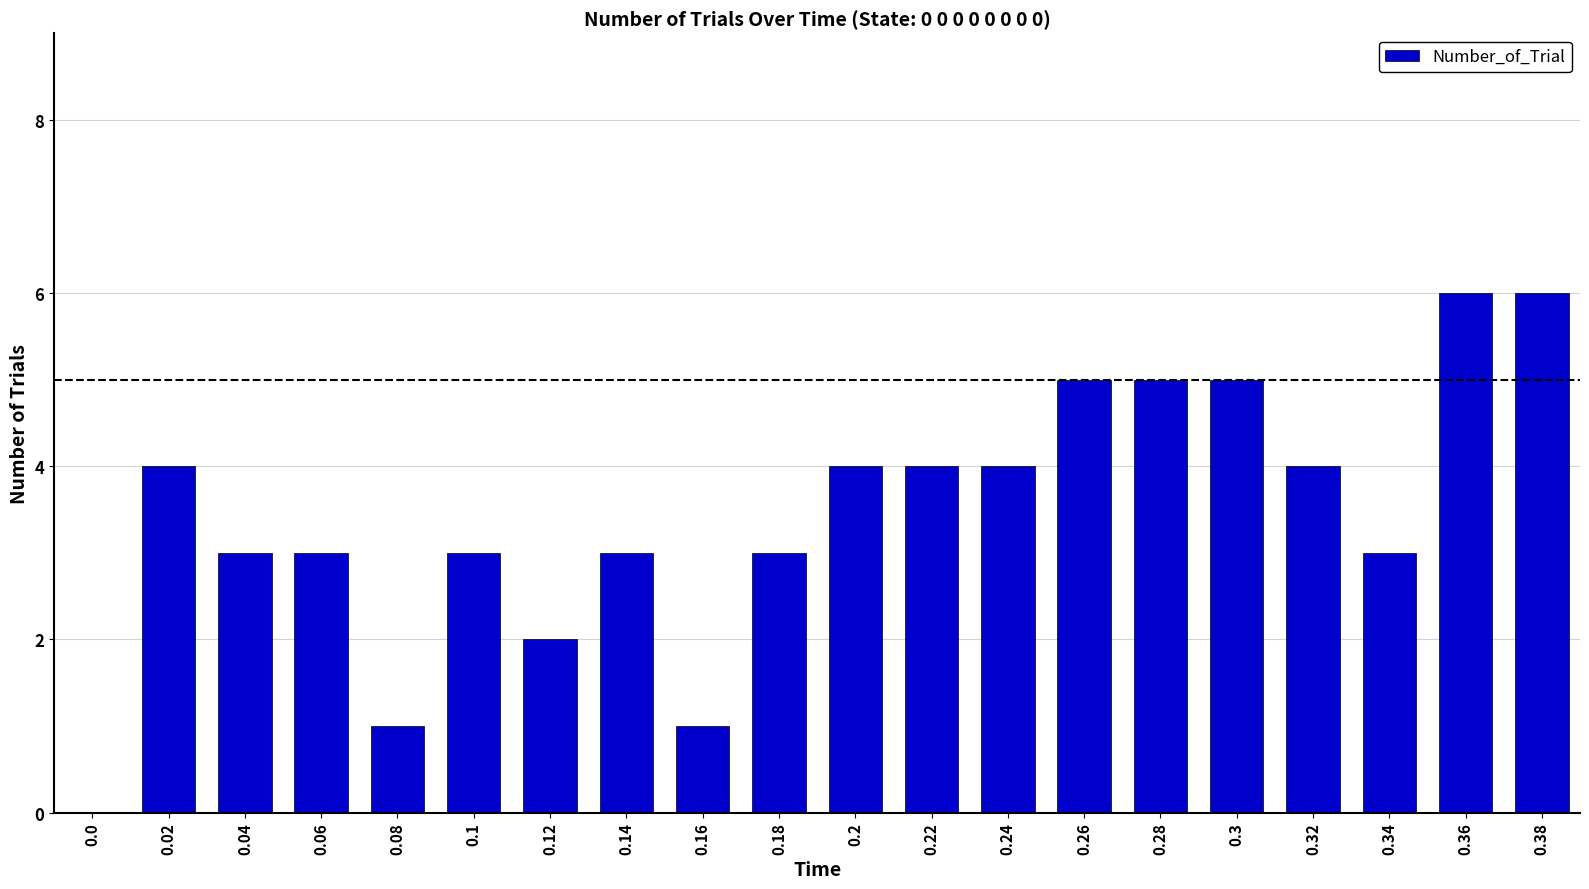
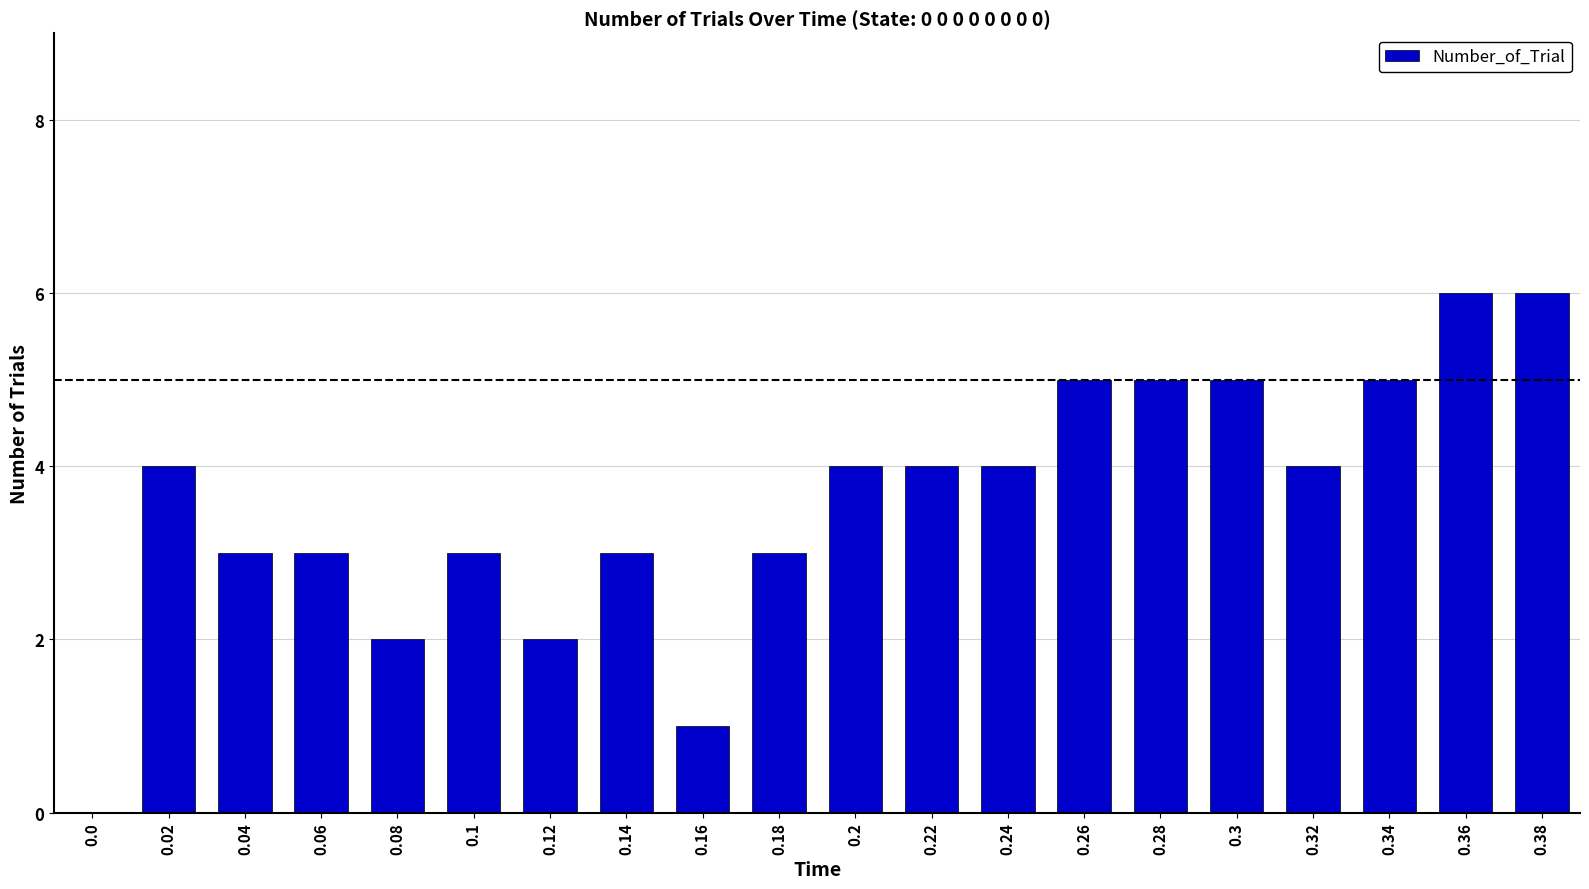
0.08: 1 -> 2
0.34: 3 -> 5
